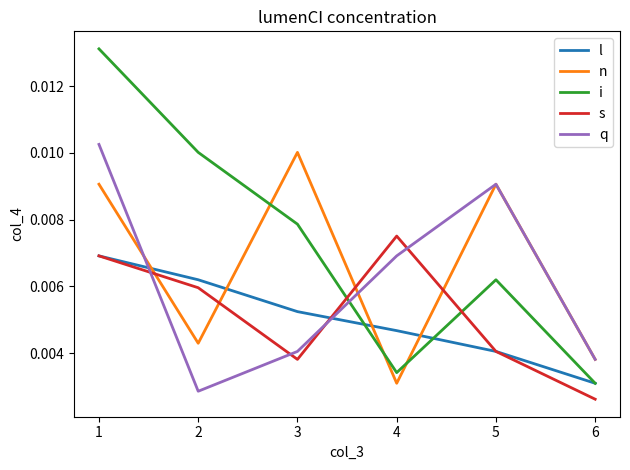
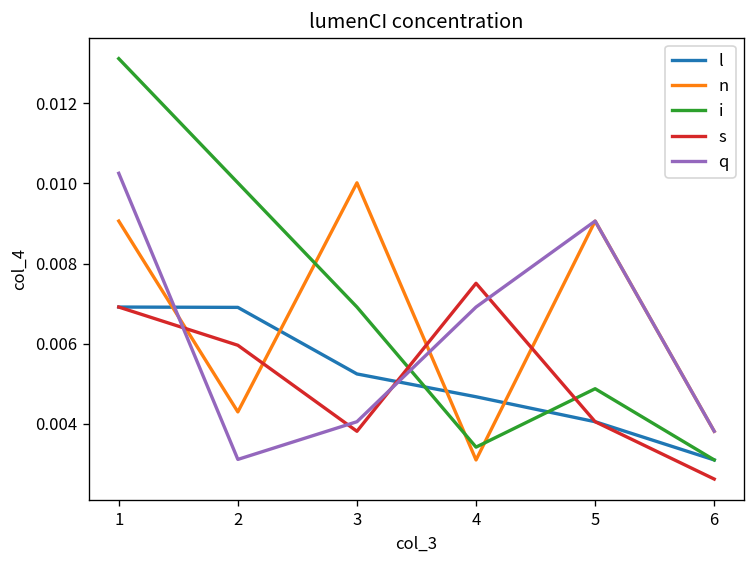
l, 2: 0.0062 -> 0.0069
q, 2: 0.0029 -> 0.0031
i, 3: 0.0079 -> 0.0069
i, 5: 0.0062 -> 0.0049
